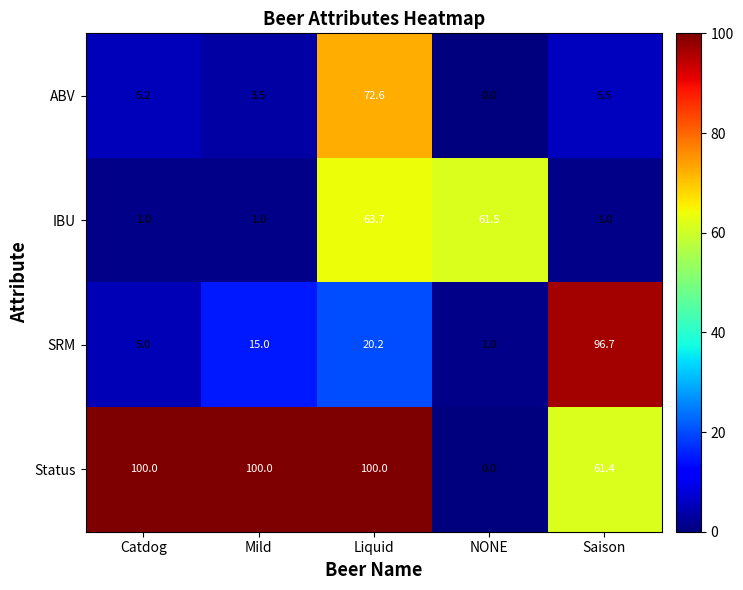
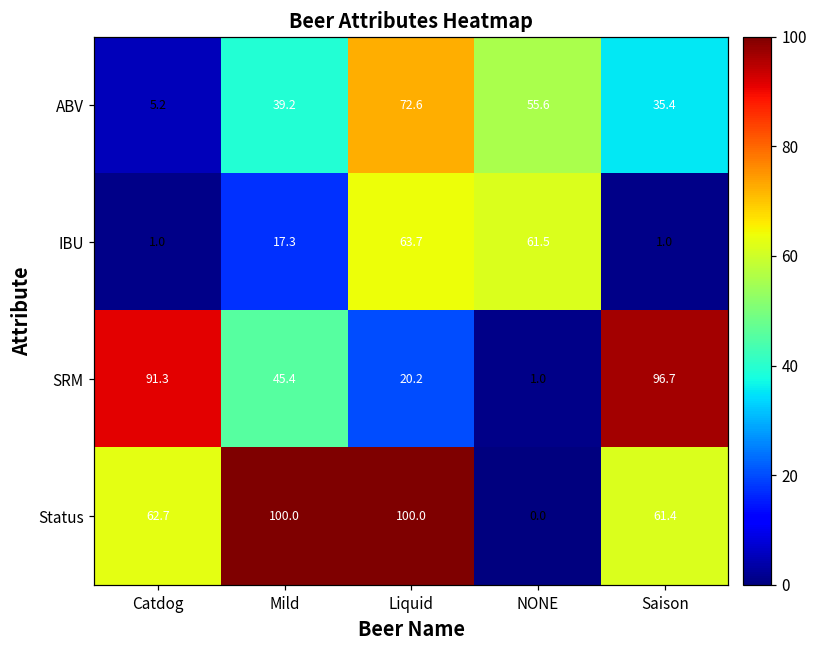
ABV, Mild: 3.5 -> 39.2
ABV, NONE: 0.0 -> 55.6
ABV, Saison: 5.5 -> 35.4
IBU, Mild: 1.0 -> 17.3
SRM, Catdog: 5.0 -> 91.3
SRM, Mild: 15.0 -> 45.4
Status, Catdog: 100.0 -> 62.7
